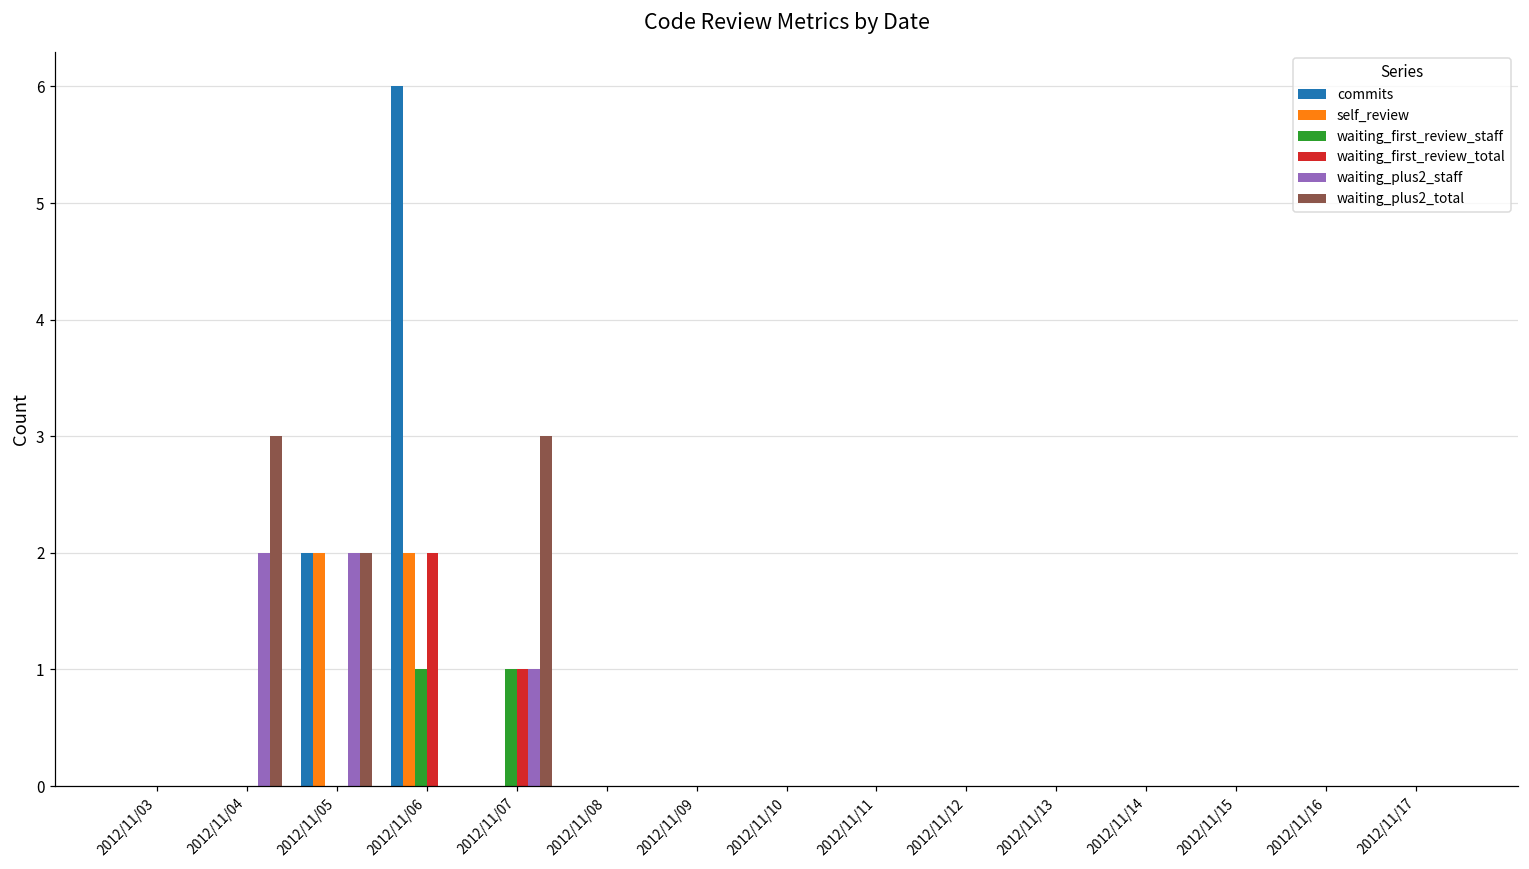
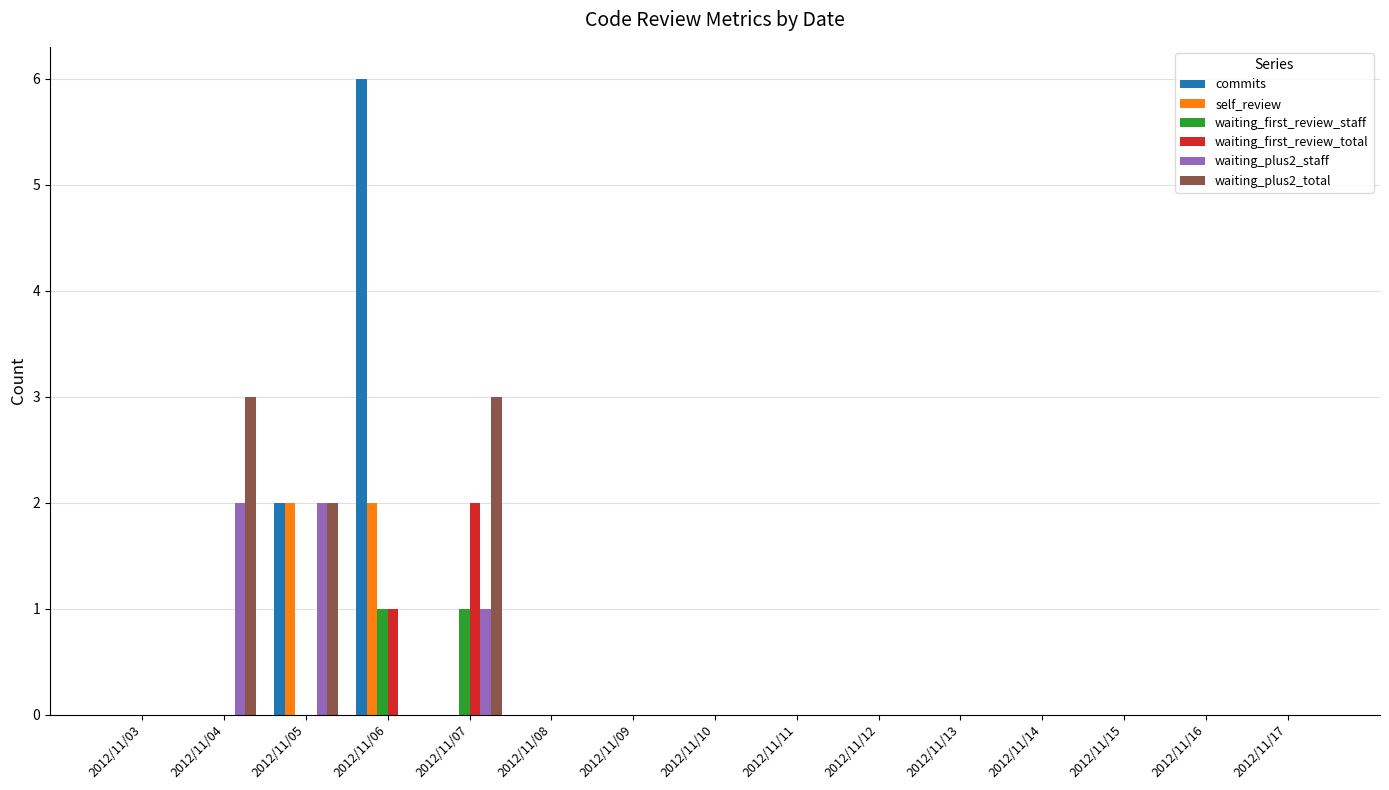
waiting_first_review_total, 2012/11/06: 2 -> 1
waiting_first_review_total, 2012/11/07: 1 -> 2
